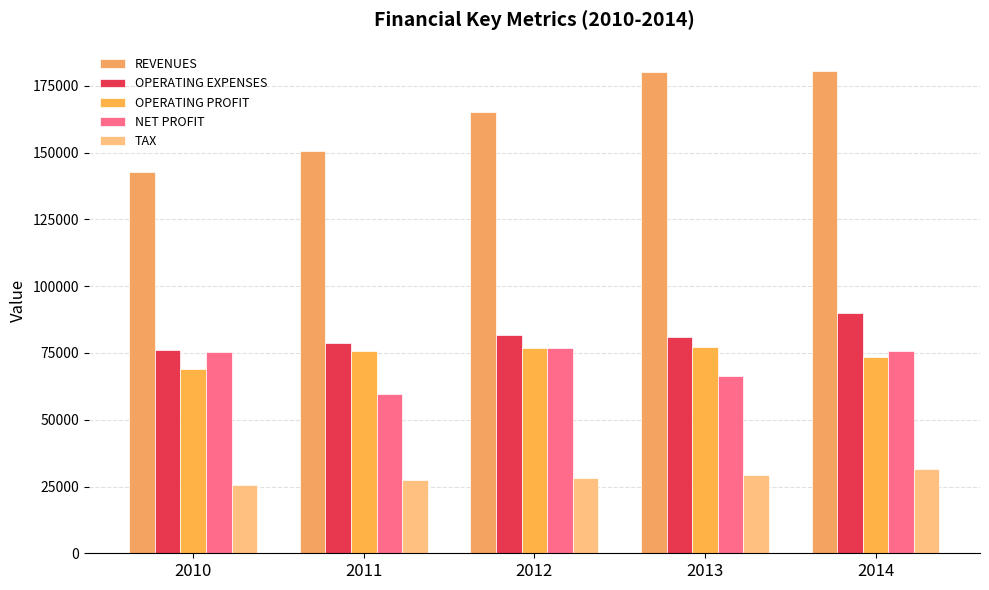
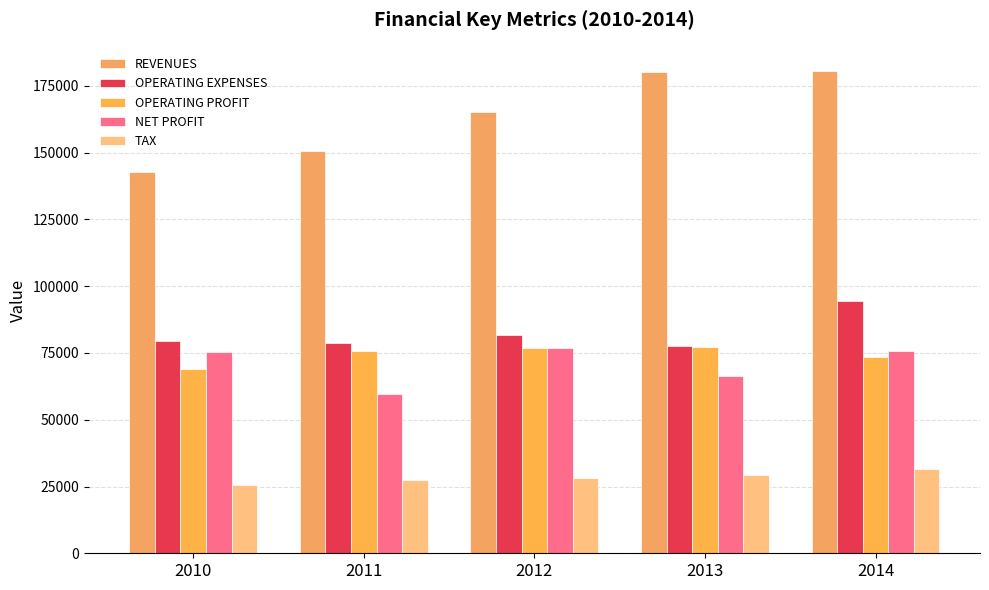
OPERATING EXPENSES, 2010: 76000 -> 80000
OPERATING EXPENSES, 2013: 81000 -> 77000
OPERATING EXPENSES, 2014: 90000 -> 94000
